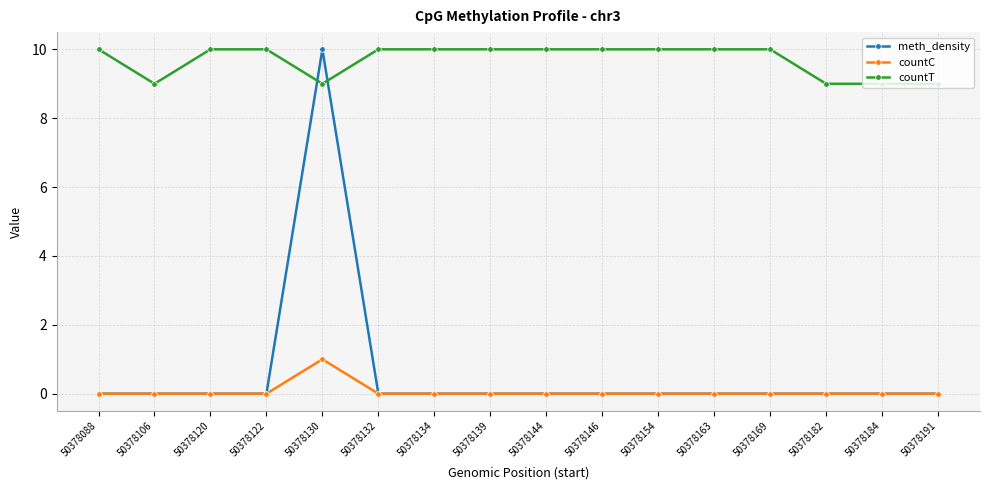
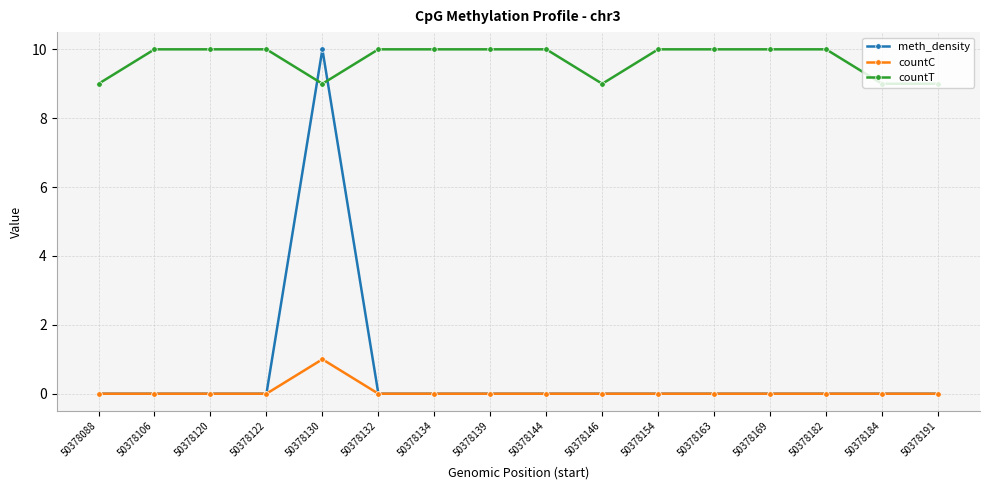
countT, 50378088: 10 -> 9
countT, 50378106: 9 -> 10
countT, 50378146: 10 -> 9
countT, 50378182: 9 -> 10
